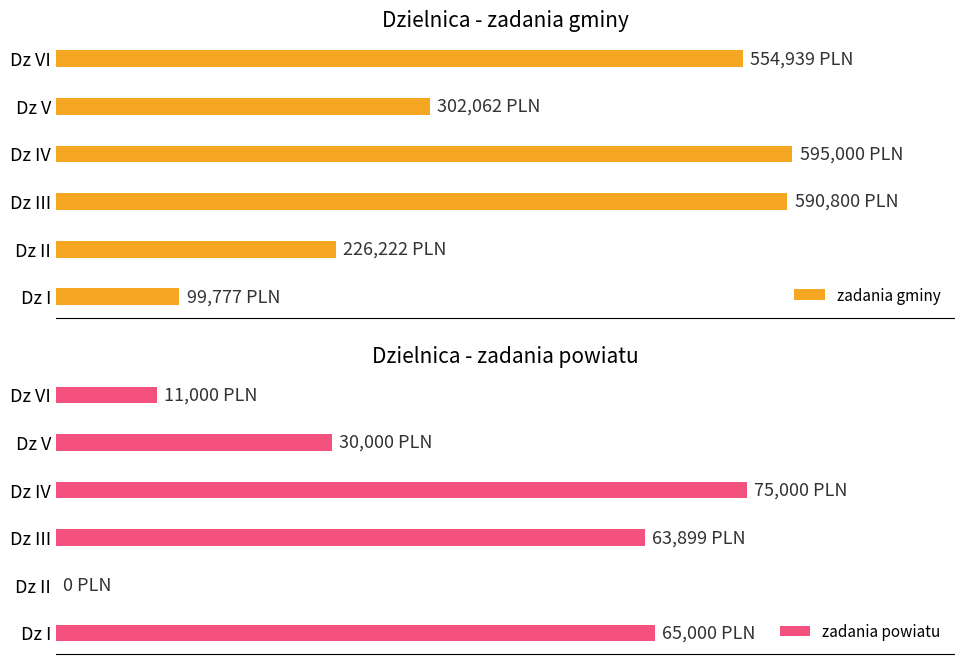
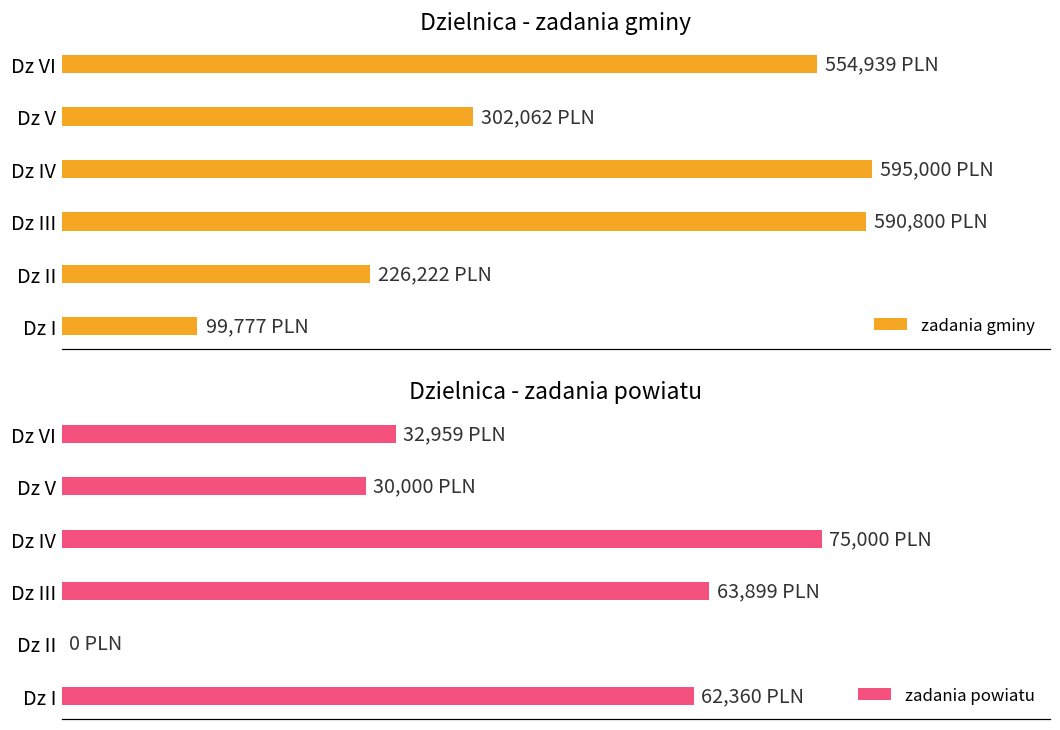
Dzielnica - zadania powiatu, Dz VI: 11,000 -> 32,959
Dzielnica - zadania powiatu, Dz I: 65,000 -> 62,360
